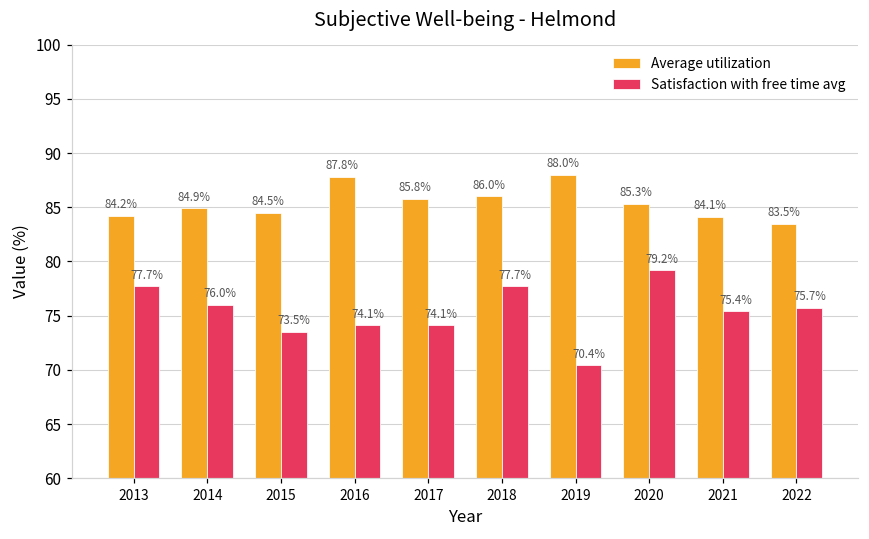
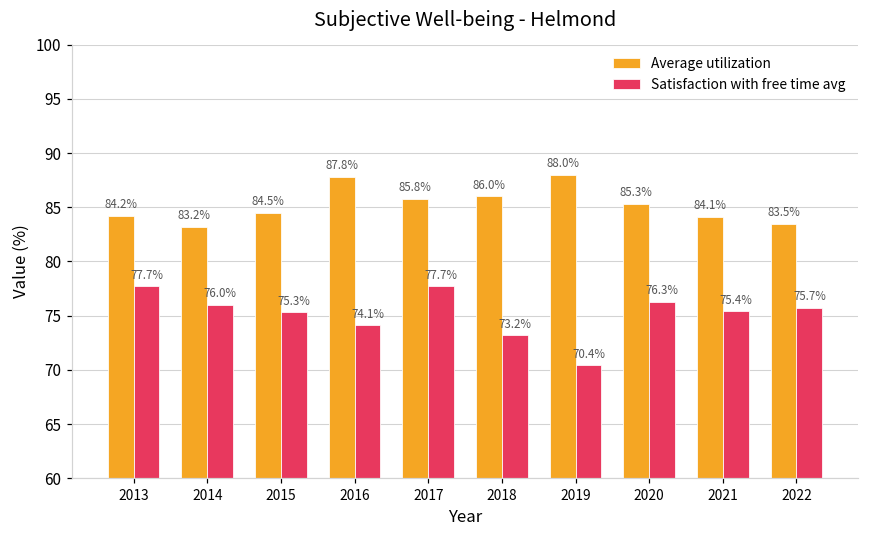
Average utilization, 2014: 84.9% -> 83.2%
Satisfaction with free time avg, 2015: 73.5% -> 75.3%
Satisfaction with free time avg, 2017: 74.1% -> 77.7%
Satisfaction with free time avg, 2018: 77.7% -> 73.2%
Satisfaction with free time avg, 2020: 79.2% -> 76.3%
